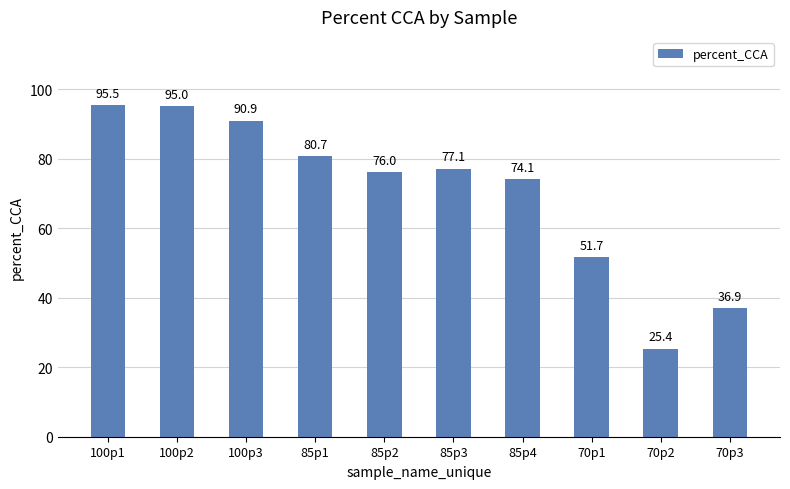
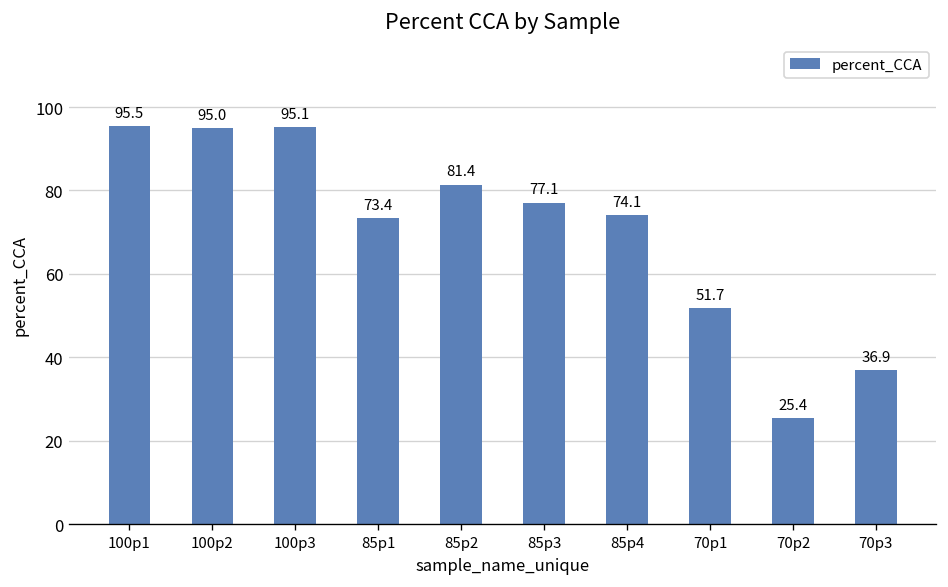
100p3: 90.9 -> 95.1
85p1: 80.7 -> 73.4
85p2: 76.0 -> 81.4
